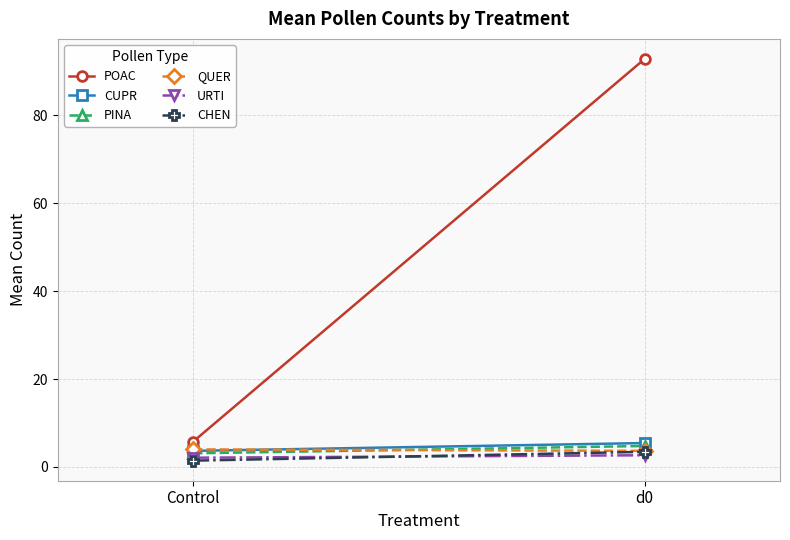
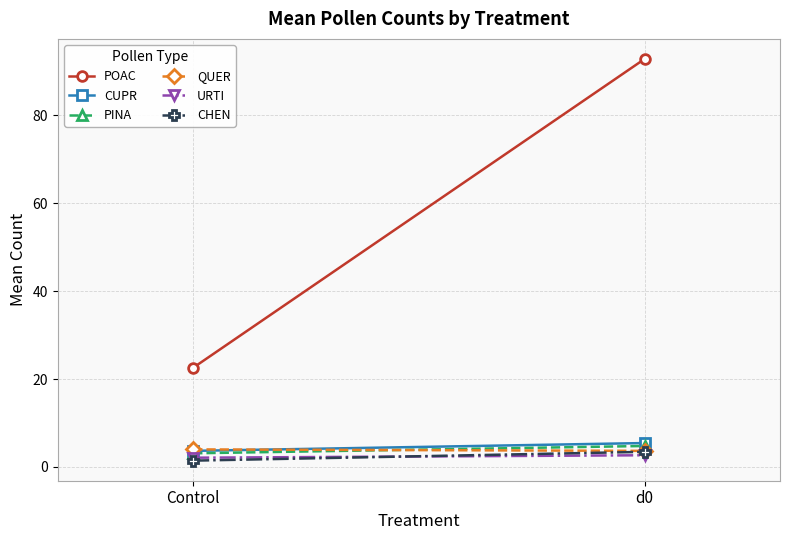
POAC, Control: 6 -> 23
